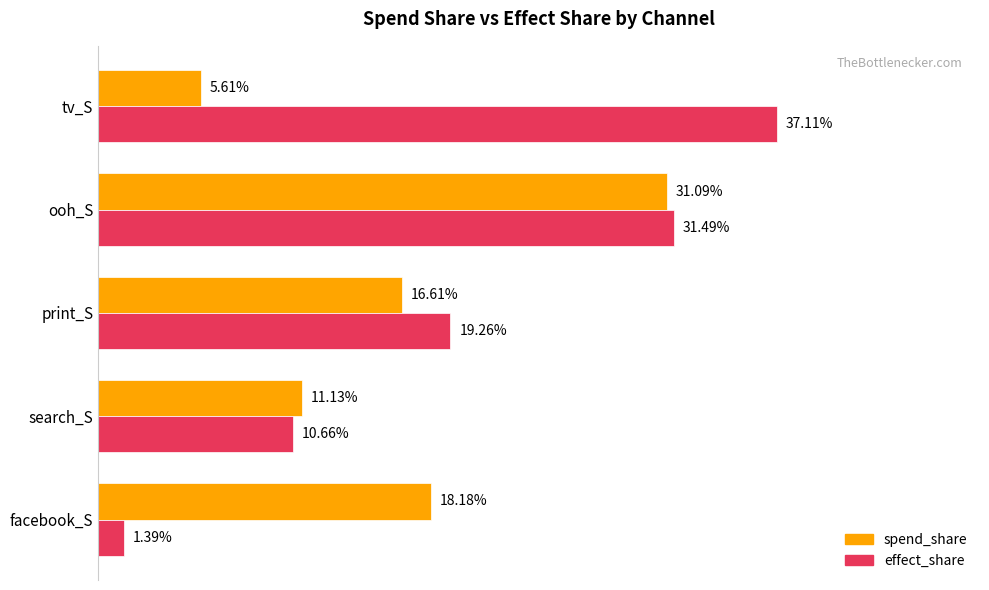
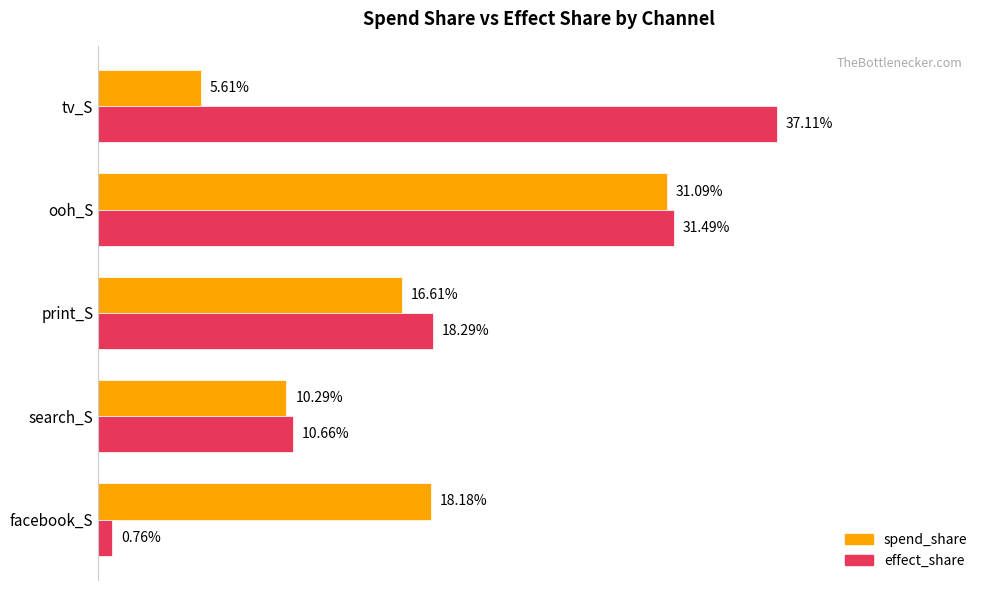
effect_share, print_S: 19.26% -> 18.29%
spend_share, search_S: 11.13% -> 10.29%
effect_share, facebook_S: 1.39% -> 0.76%
